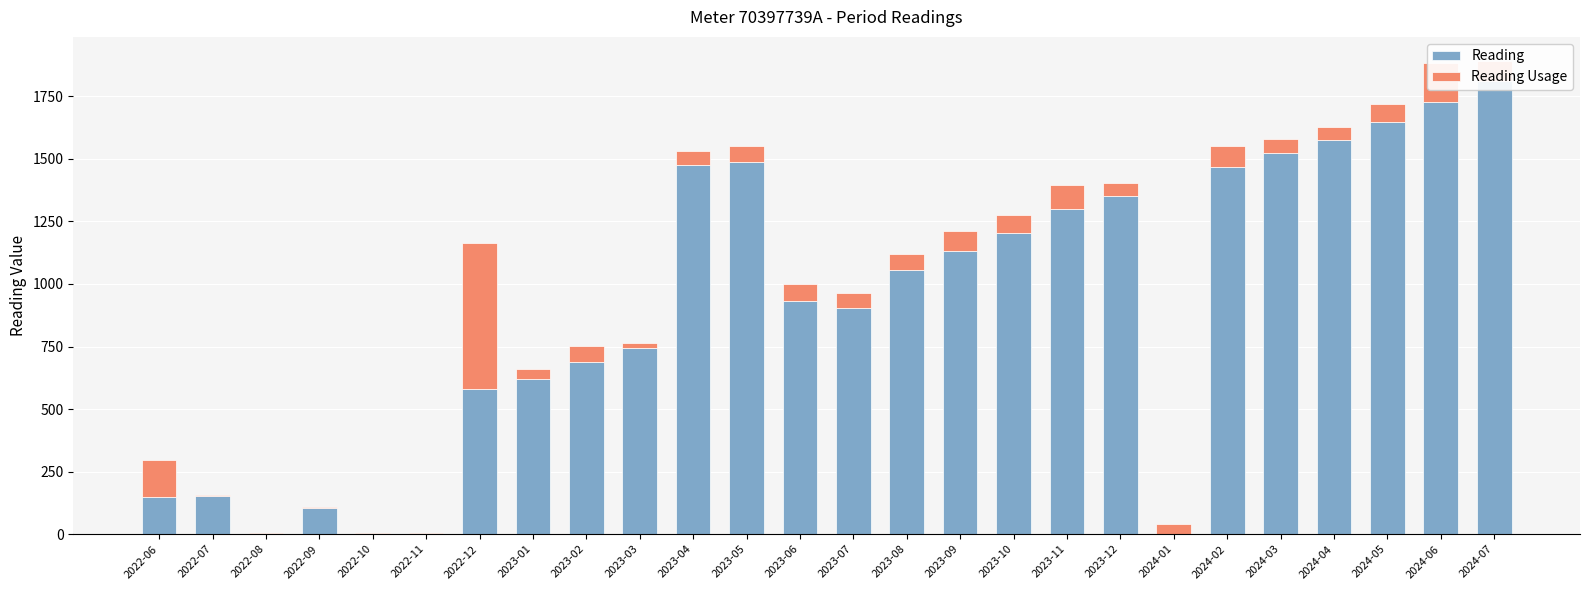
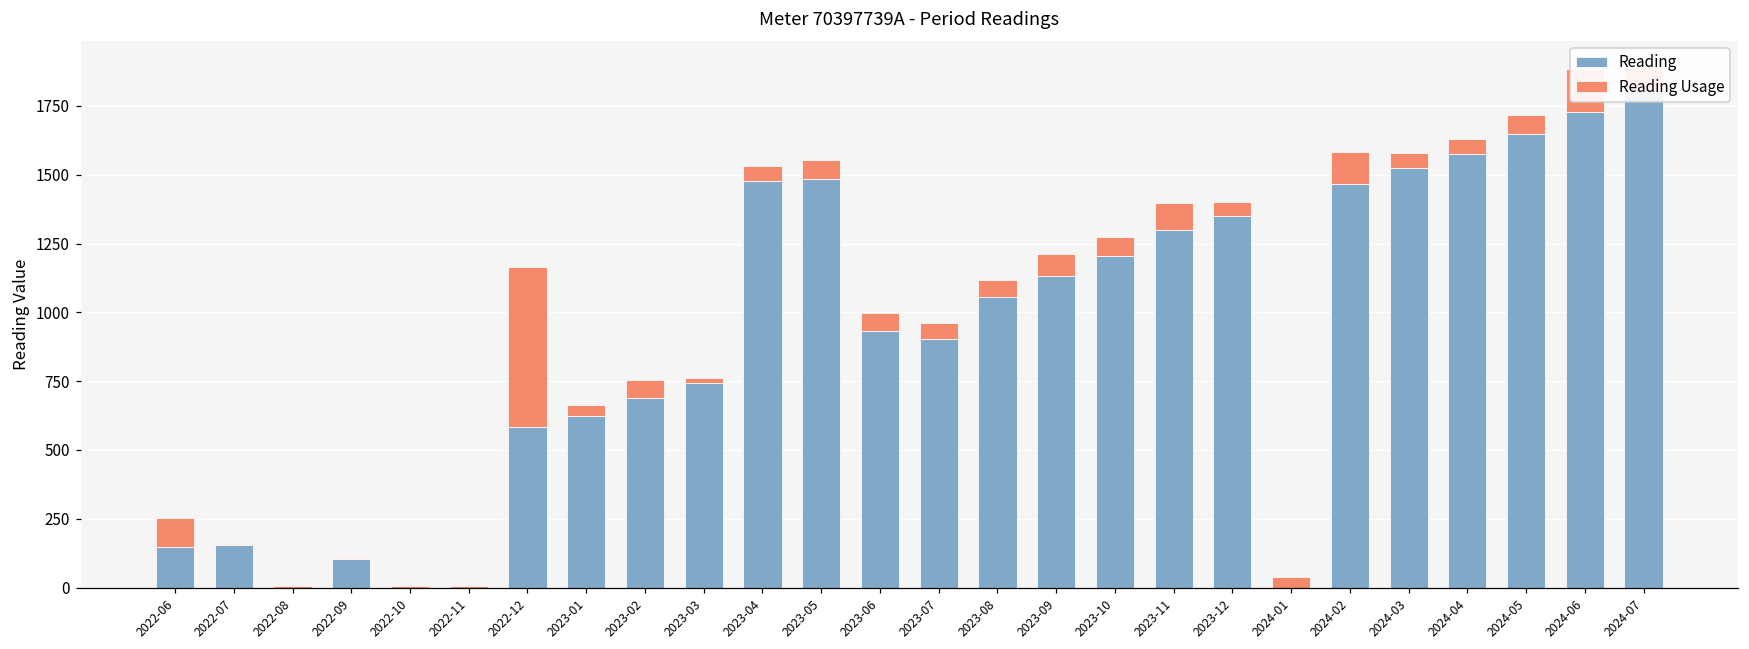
Reading Usage, 2022-06: 150 -> 100
Reading Usage, 2024-02: 80 -> 120
